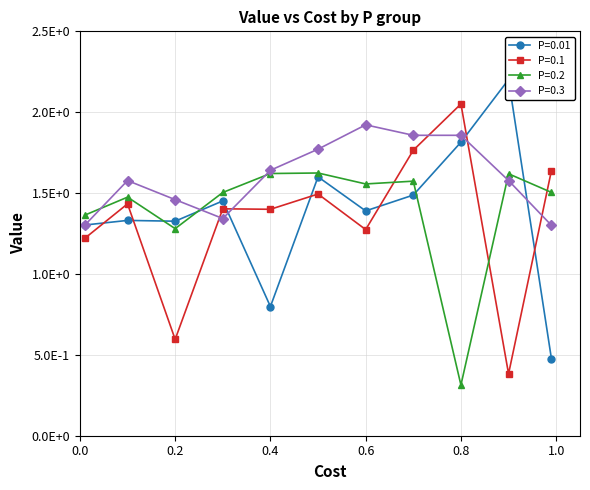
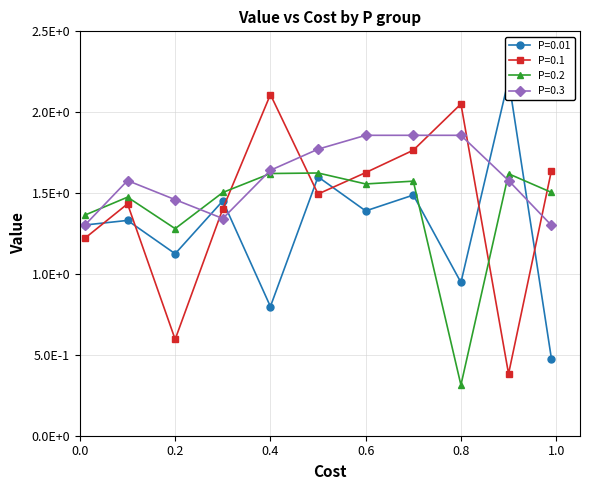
P=0.01, 0.2: 1.33 -> 1.13
P=0.1, 0.4: 1.40 -> 2.11
P=0.1, 0.6: 1.27 -> 1.63
P=0.3, 0.6: 1.92 -> 1.86
P=0.01, 0.8: 1.81 -> 0.95
